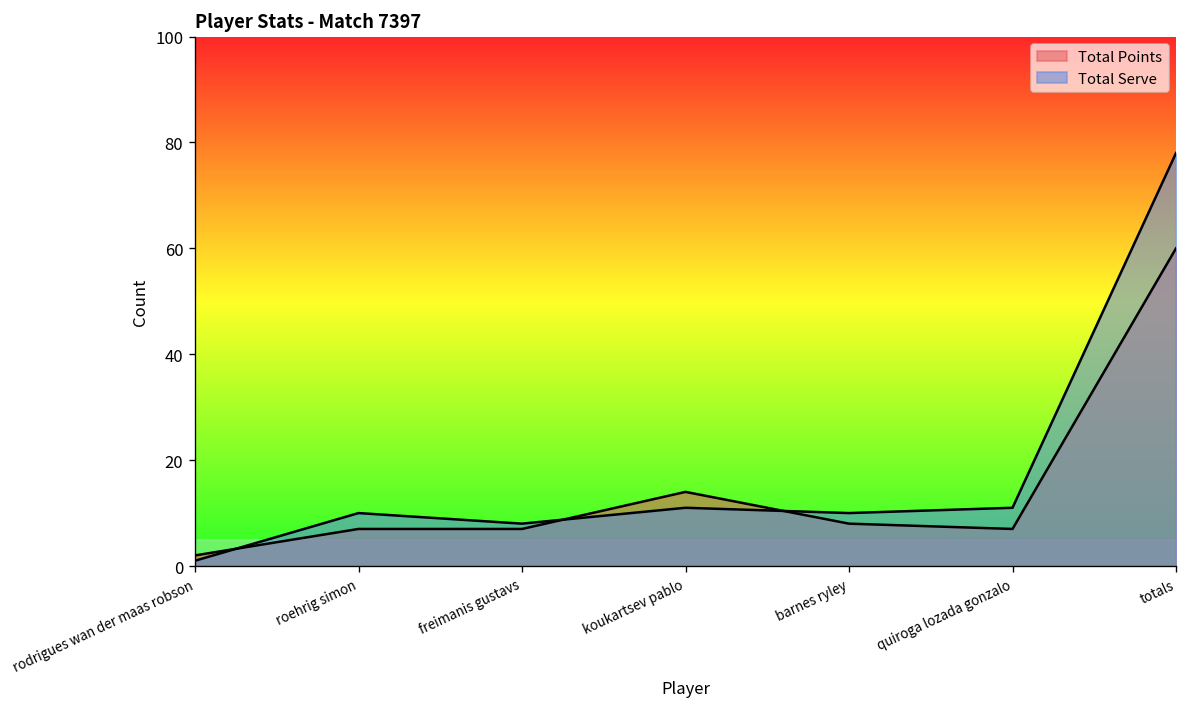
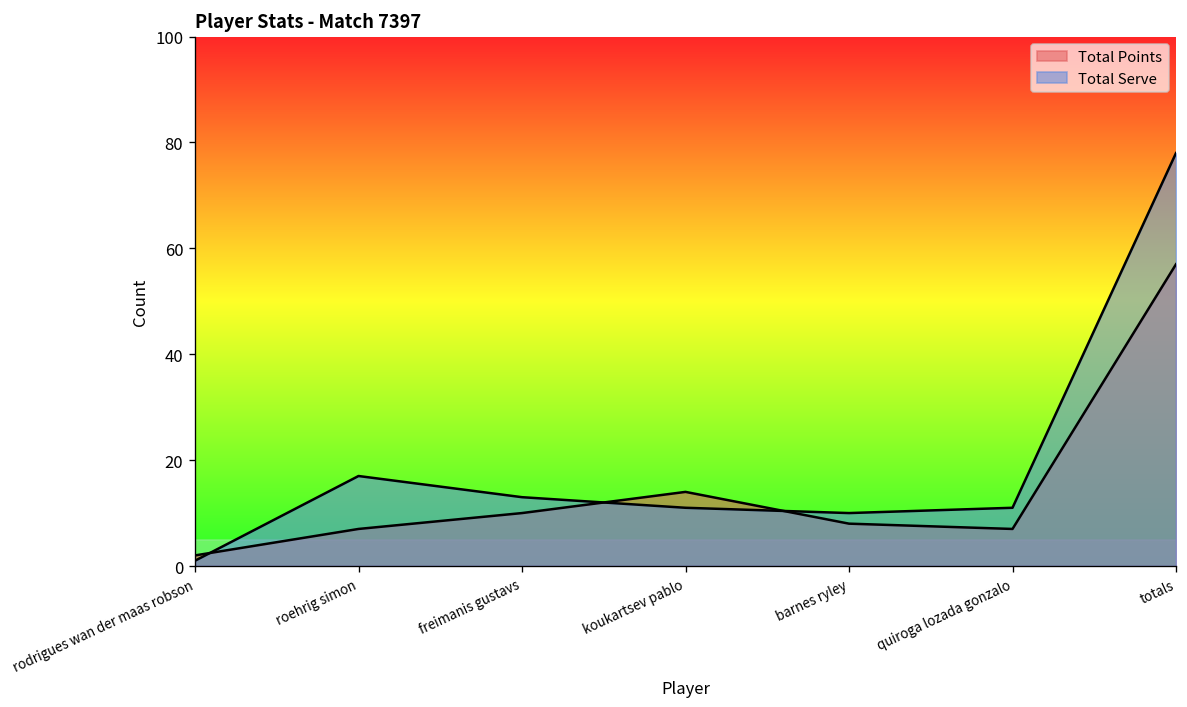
Total Serve, roehrig simon: 10 -> 17
Total Points, freimanis gustavs: 7 -> 10
Total Serve, freimanis gustavs: 8 -> 13
Total Points, totals: 60 -> 57
